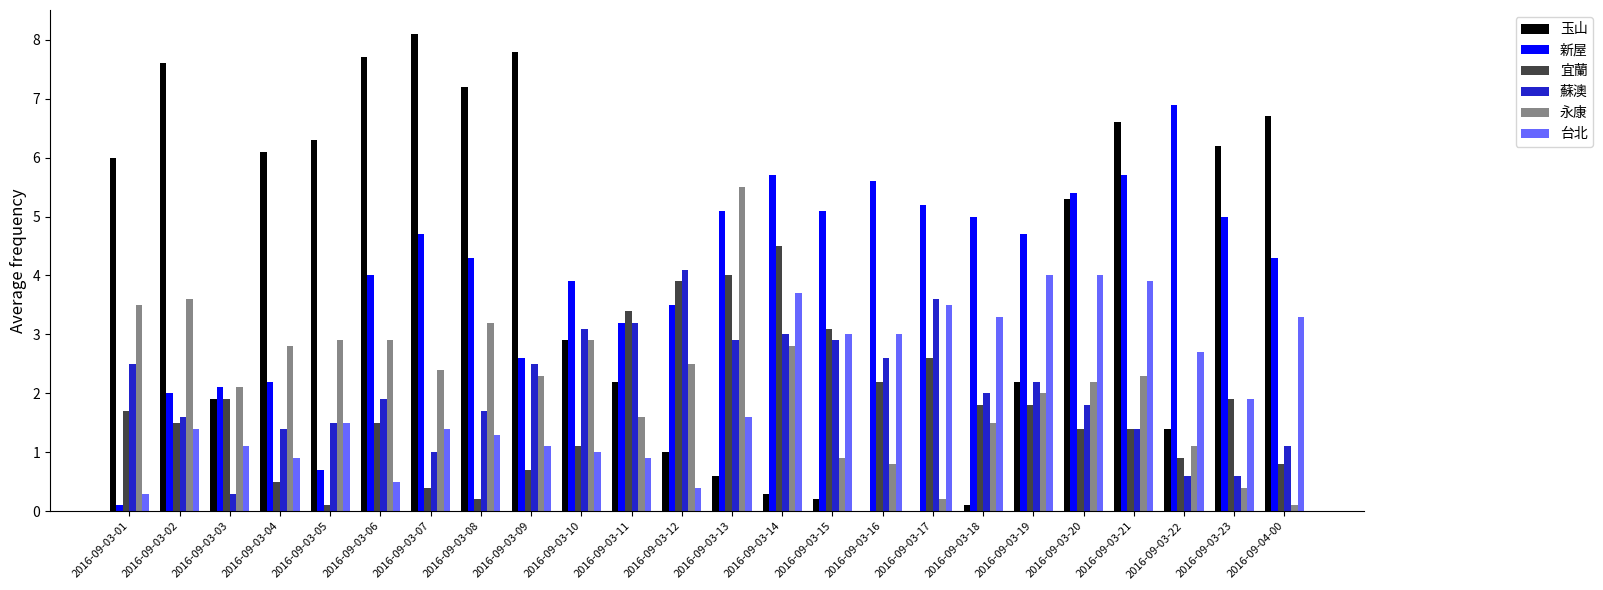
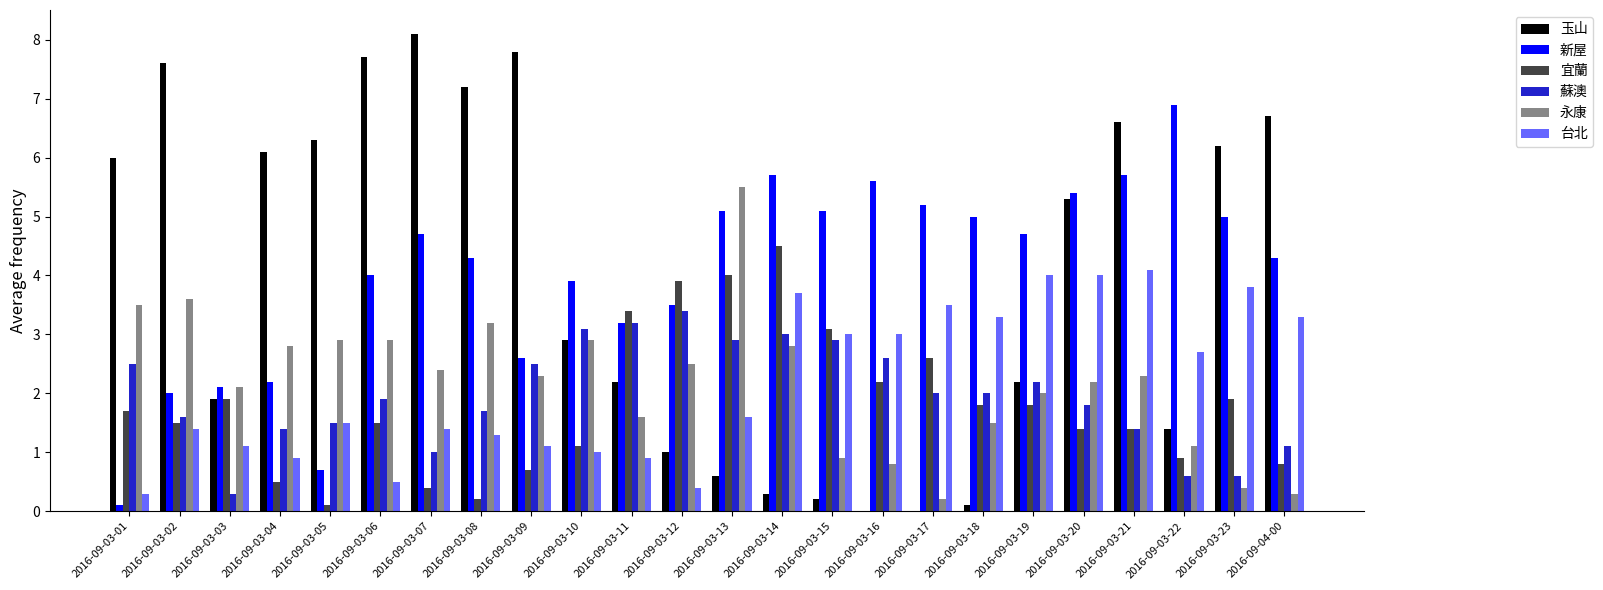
蘇澳, 2016-09-03-12: 4.1 -> 3.4
蘇澳, 2016-09-03-17: 3.6 -> 2.0
台北, 2016-09-03-21: 3.9 -> 4.1
台北, 2016-09-03-23: 1.9 -> 3.8
永康, 2016-09-04-00: 0.1 -> 0.3
